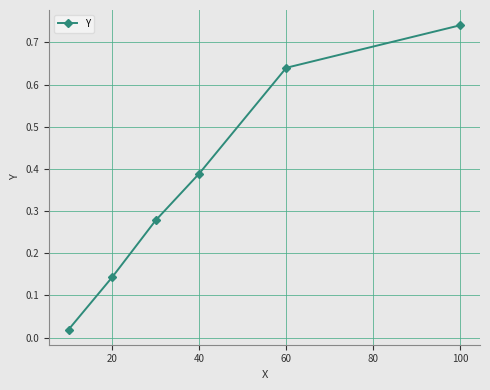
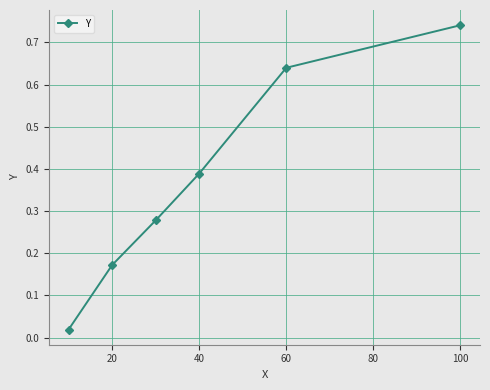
20: 0.14 -> 0.17
